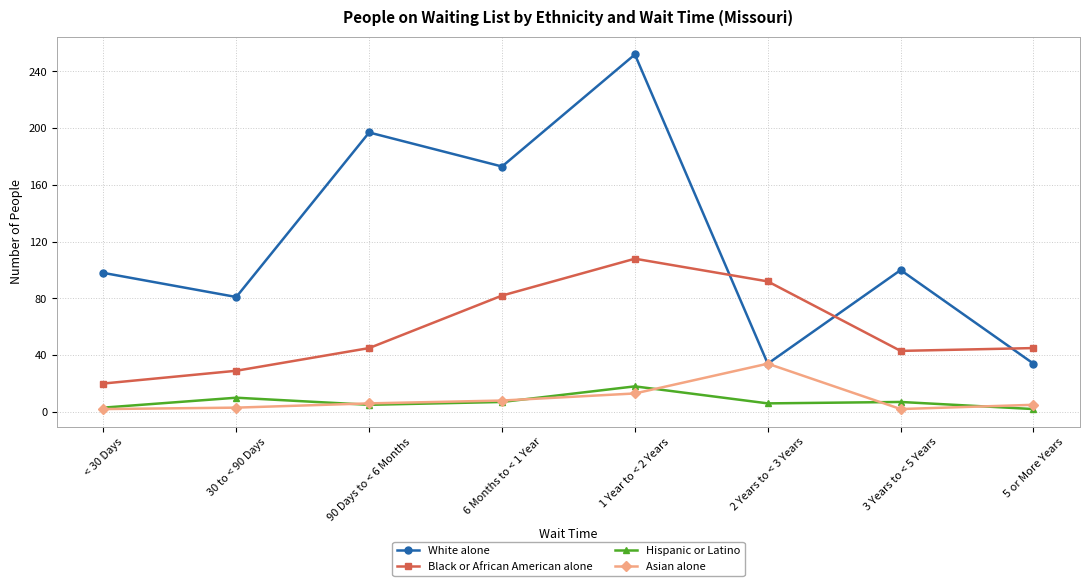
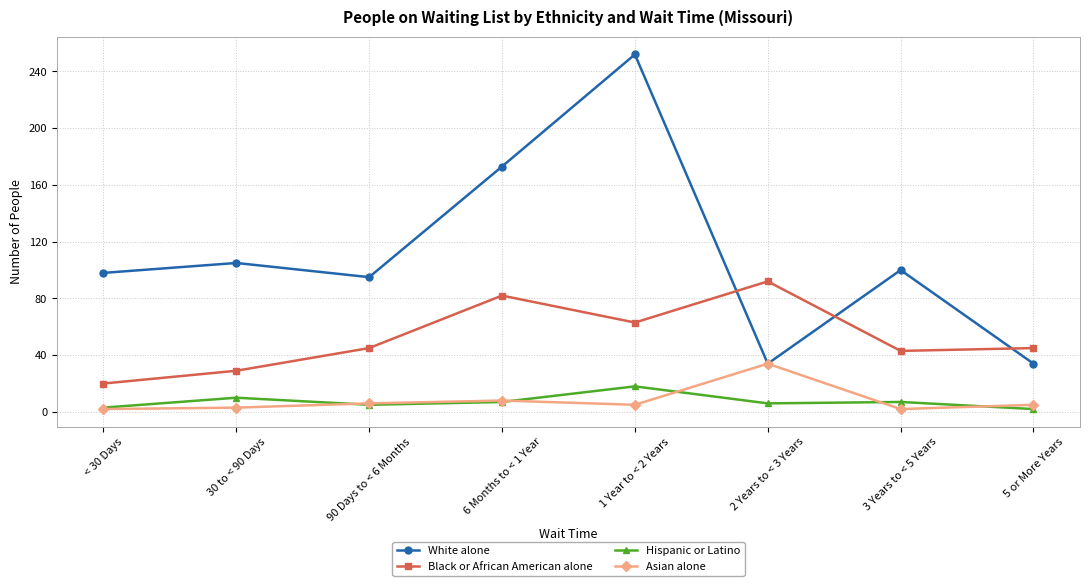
White alone, 30 to < 90 Days: 81 -> 105
White alone, 90 Days to < 6 Months: 197 -> 95
Black or African American alone, 1 Year to < 2 Years: 108 -> 63
Asian alone, 1 Year to < 2 Years: 13 -> 5
